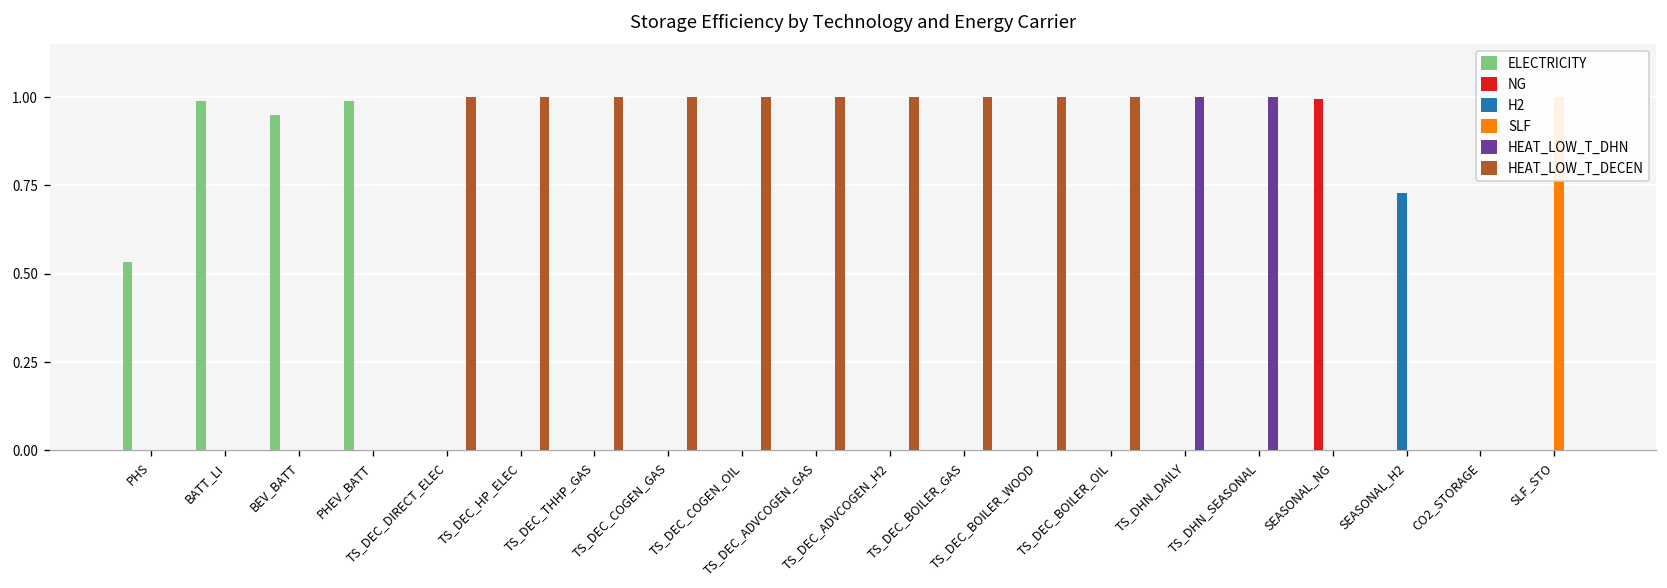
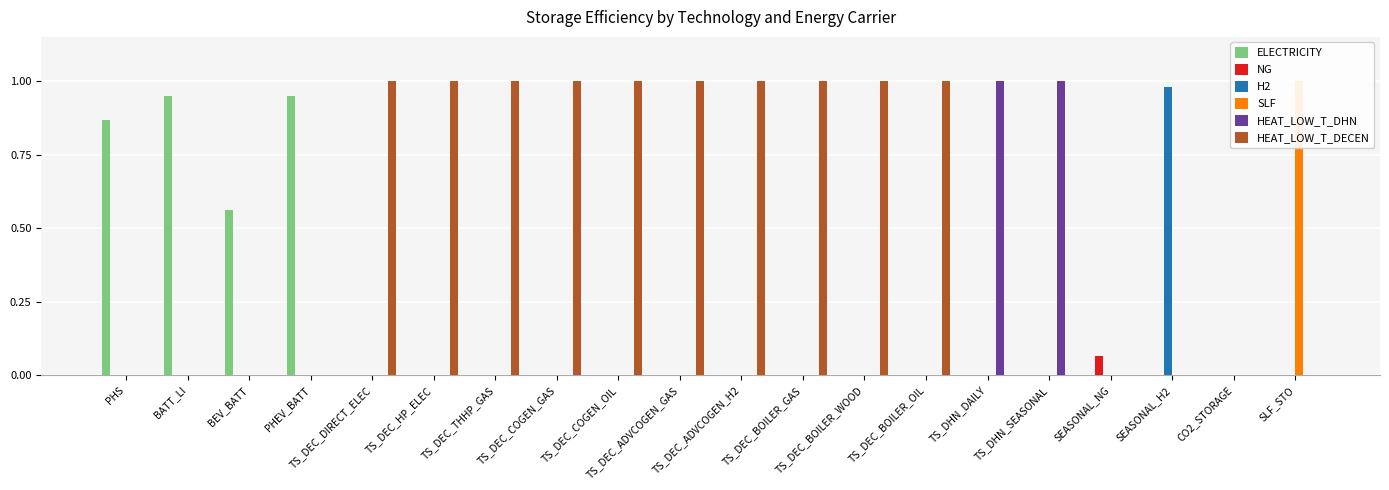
ELECTRICITY, PHS: 0.53 -> 0.87
ELECTRICITY, BATT_LI: 0.99 -> 0.95
ELECTRICITY, BEV_BATT: 0.95 -> 0.56
ELECTRICITY, PHEV_BATT: 0.99 -> 0.95
NG, SEASONAL_NG: 1.00 -> 0.07
H2, SEASONAL_H2: 0.73 -> 0.98
